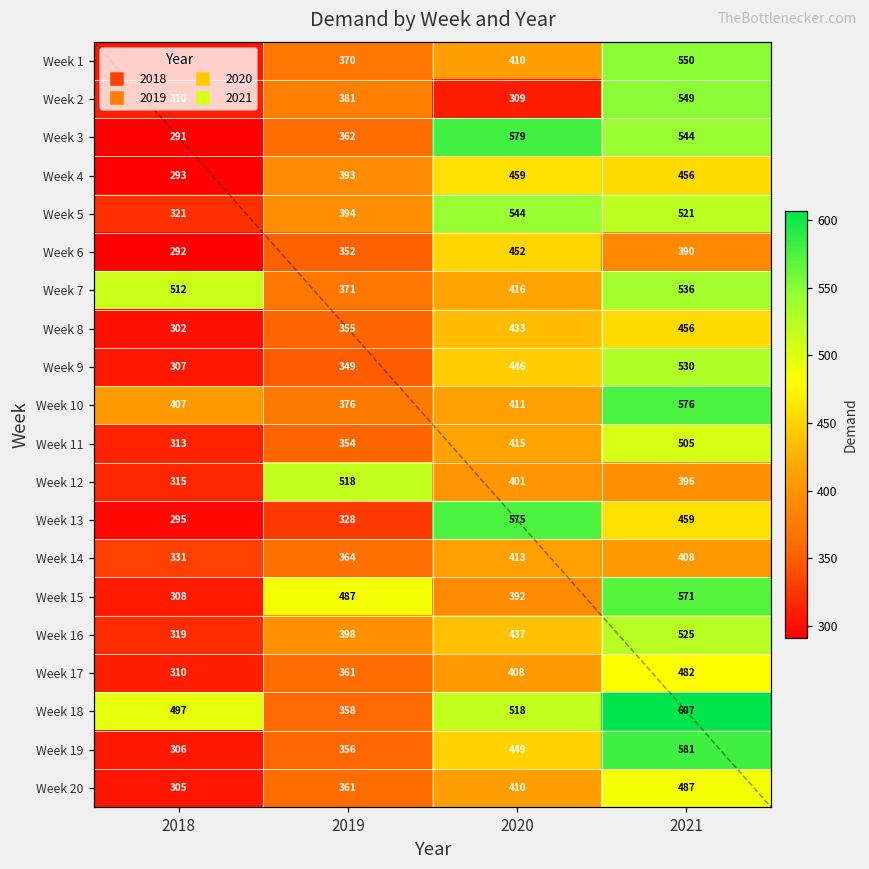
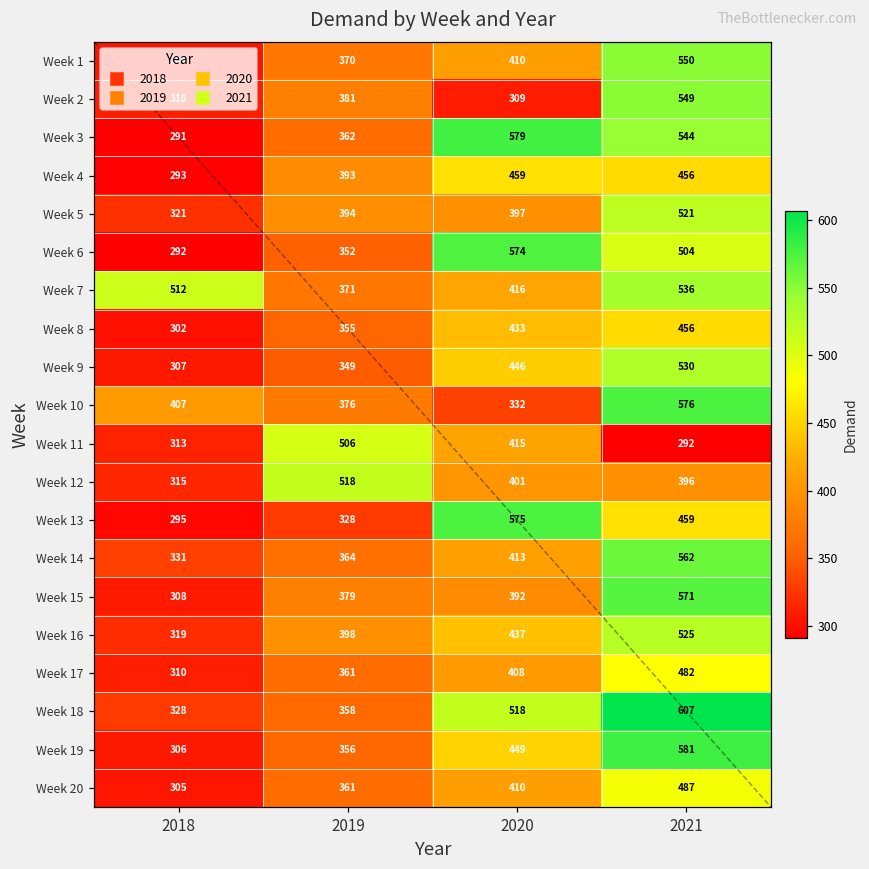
Week 5, 2020: 544 -> 397
Week 6, 2020: 452 -> 574
Week 6, 2021: 390 -> 504
Week 10, 2020: 411 -> 332
Week 11, 2019: 354 -> 506
Week 11, 2021: 505 -> 292
Week 14, 2021: 408 -> 562
Week 15, 2019: 487 -> 379
Week 18, 2018: 497 -> 328
